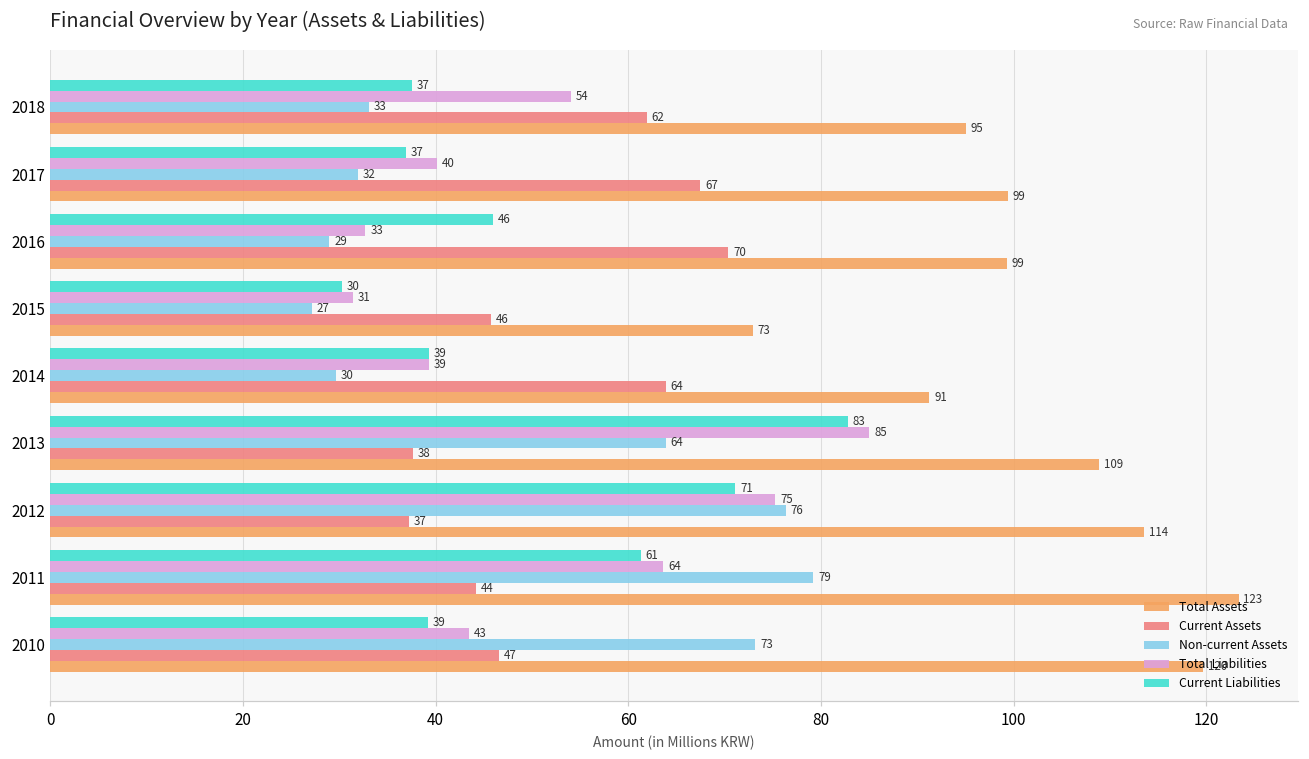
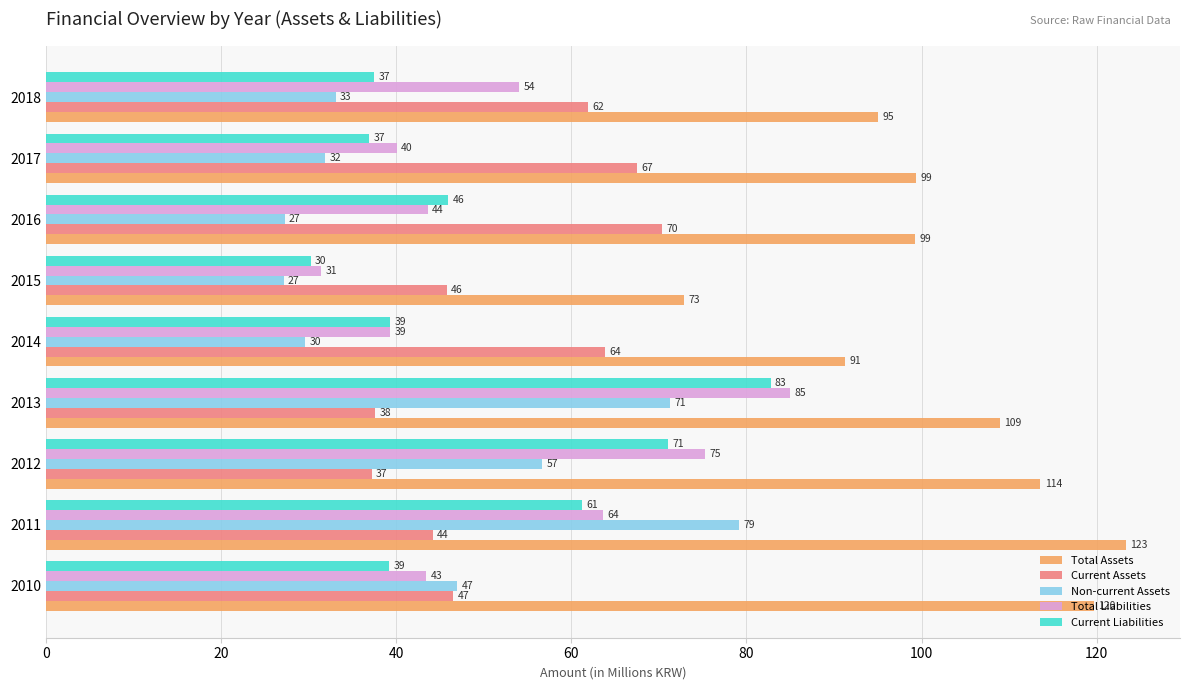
Total Liabilities, 2016: 33 -> 44
Non-current Assets, 2016: 29 -> 27
Non-current Assets, 2013: 64 -> 71
Non-current Assets, 2012: 76 -> 57
Non-current Assets, 2010: 73 -> 47
